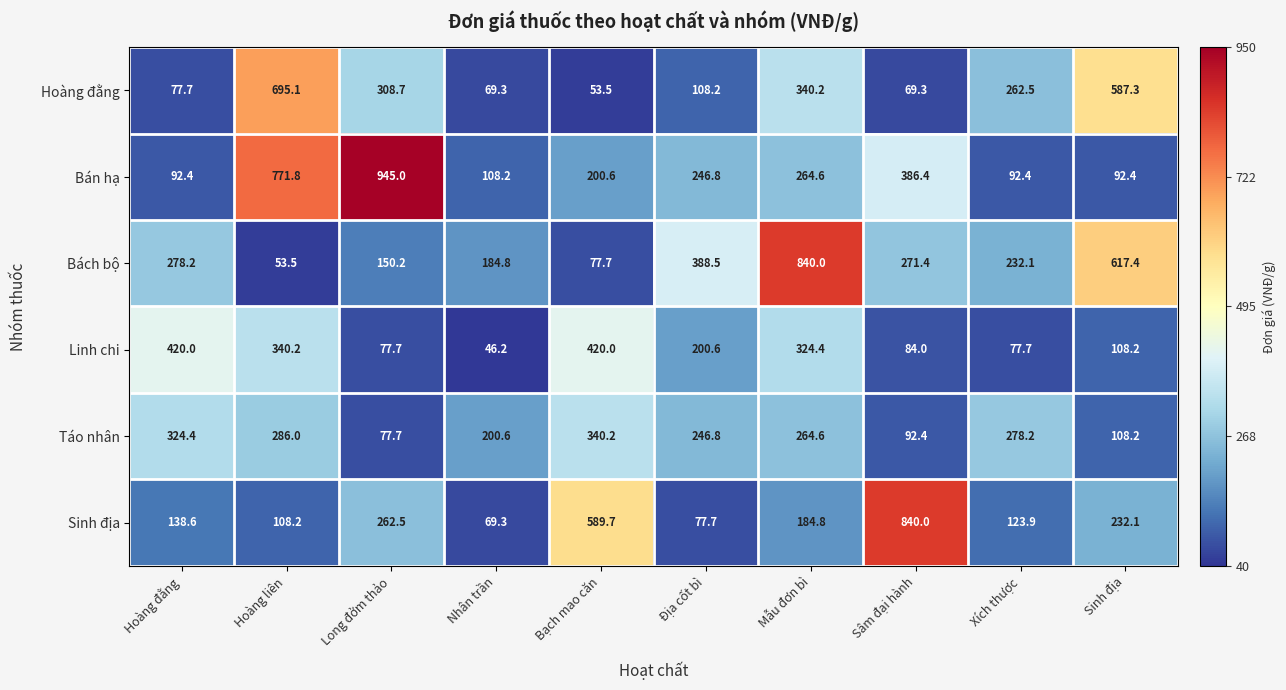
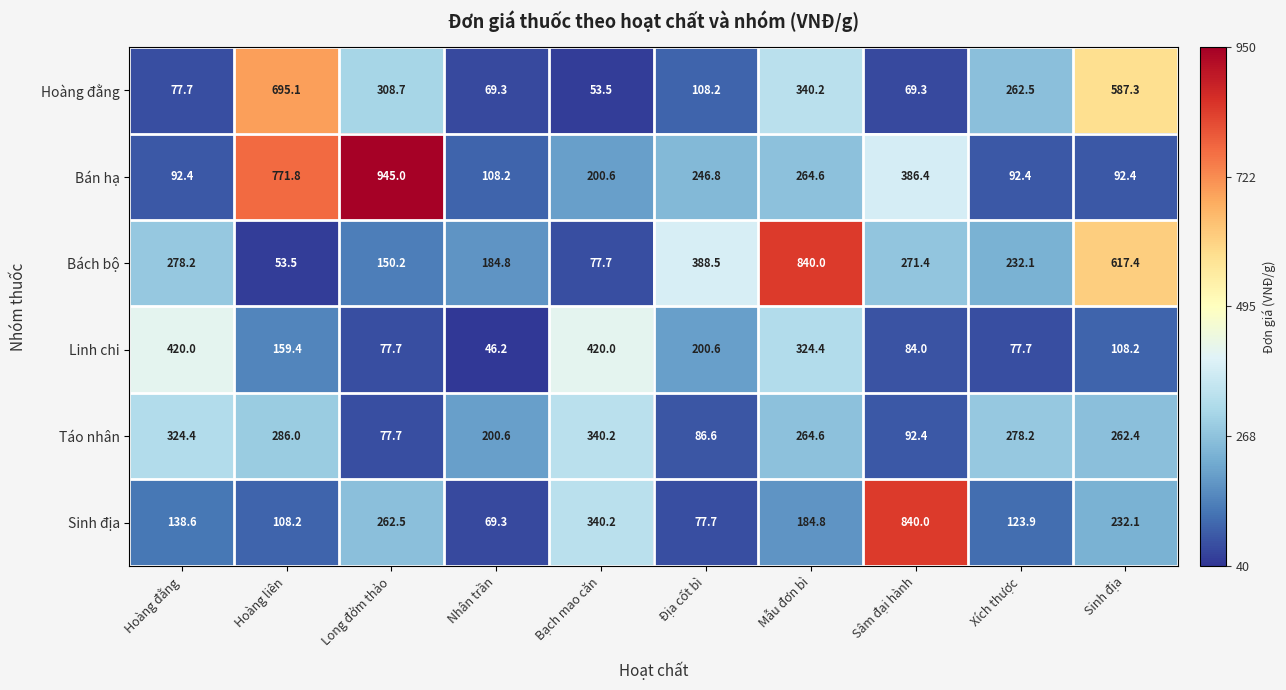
Linh chi, Hoàng liên: 340.2 -> 159.4
Táo nhân, Địa cốt bì: 246.8 -> 86.6
Táo nhân, Sinh địa: 108.2 -> 262.4
Sinh địa, Bạch mao căn: 589.7 -> 340.2
